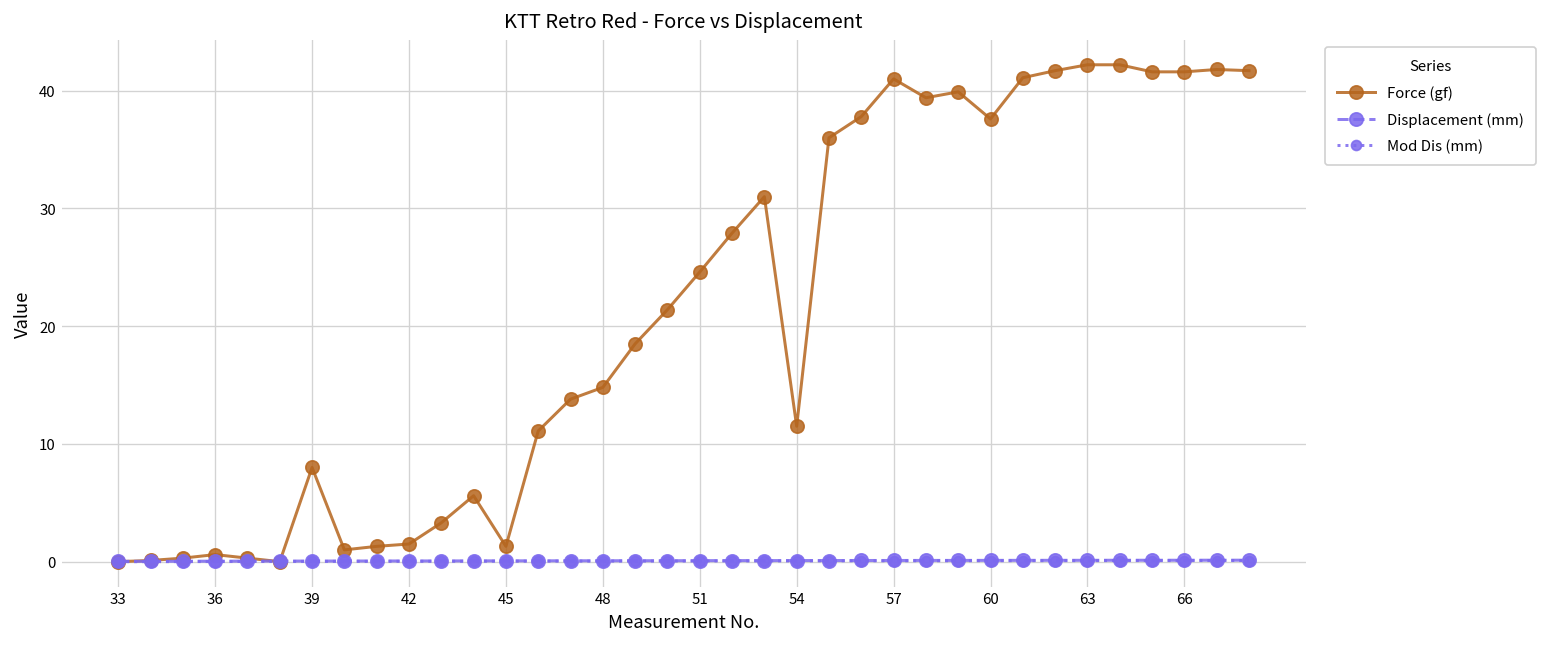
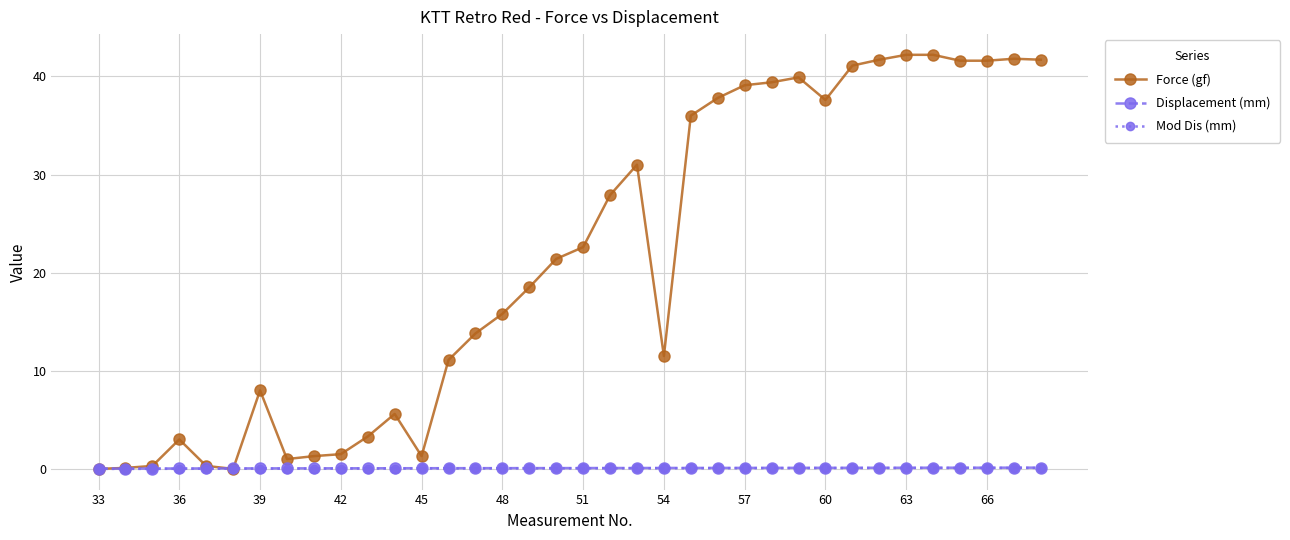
Force (gf), 36: 1 -> 3
Force (gf), 48: 15 -> 16
Force (gf), 51: 25 -> 23
Force (gf), 57: 41 -> 39
